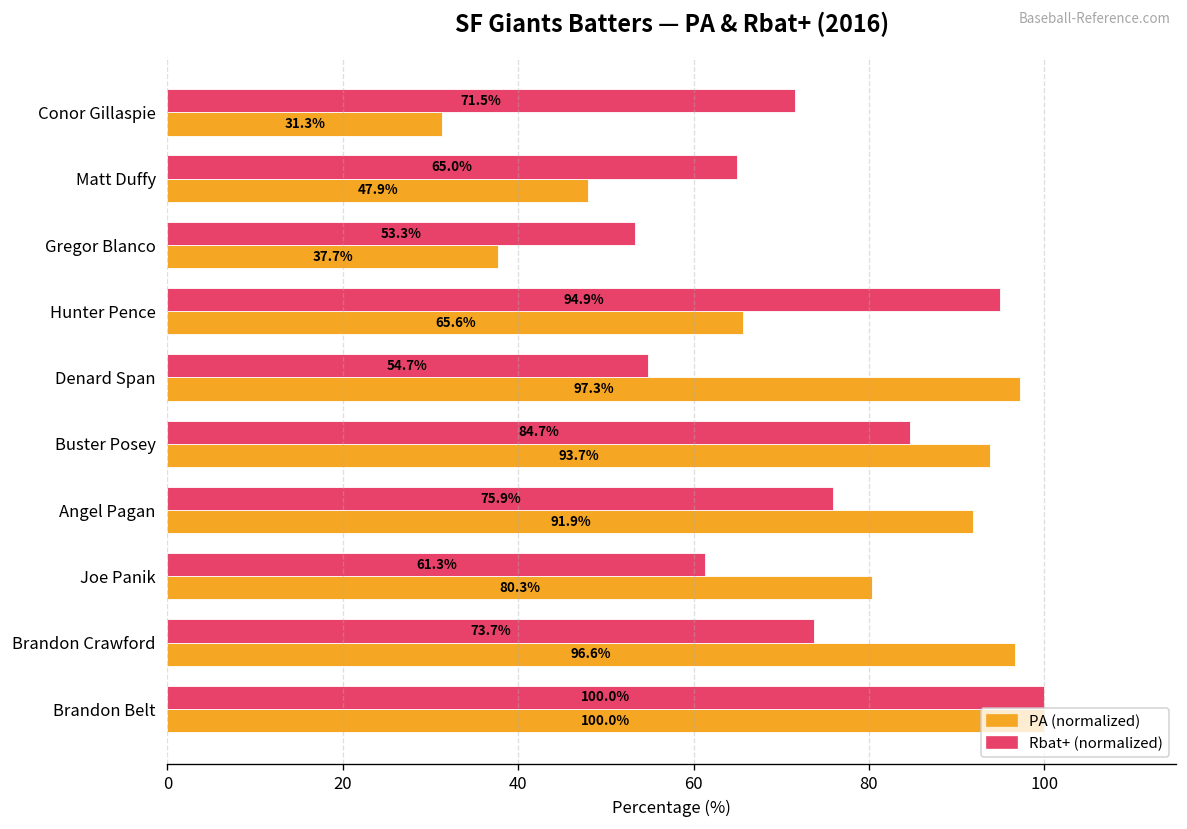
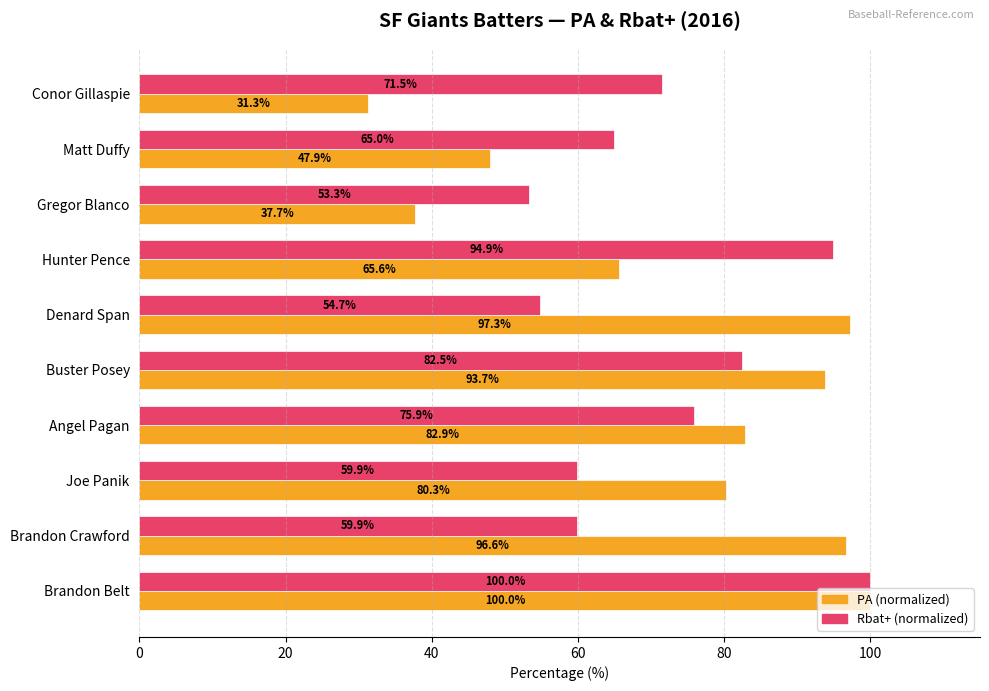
Rbat+ (normalized), Buster Posey: 84.7% -> 82.5%
PA (normalized), Angel Pagan: 91.9% -> 82.9%
Rbat+ (normalized), Joe Panik: 61.3% -> 59.9%
Rbat+ (normalized), Brandon Crawford: 73.7% -> 59.9%
